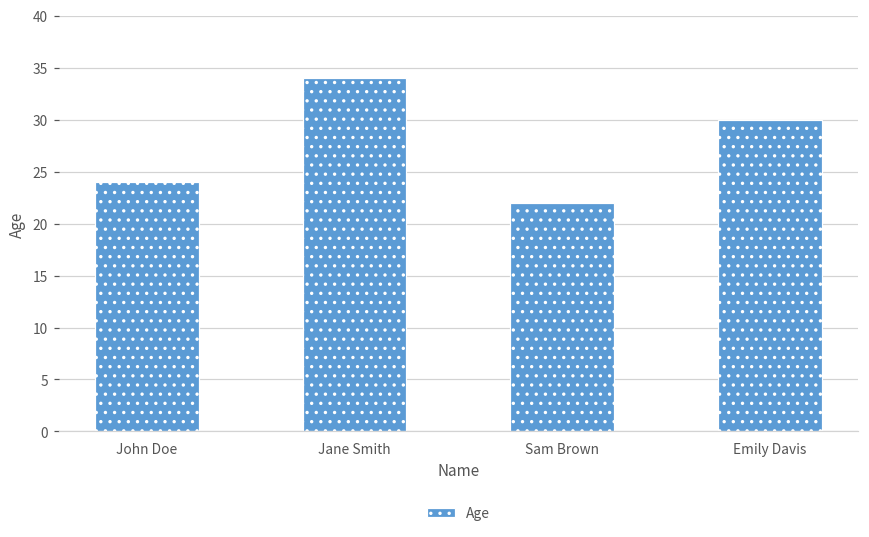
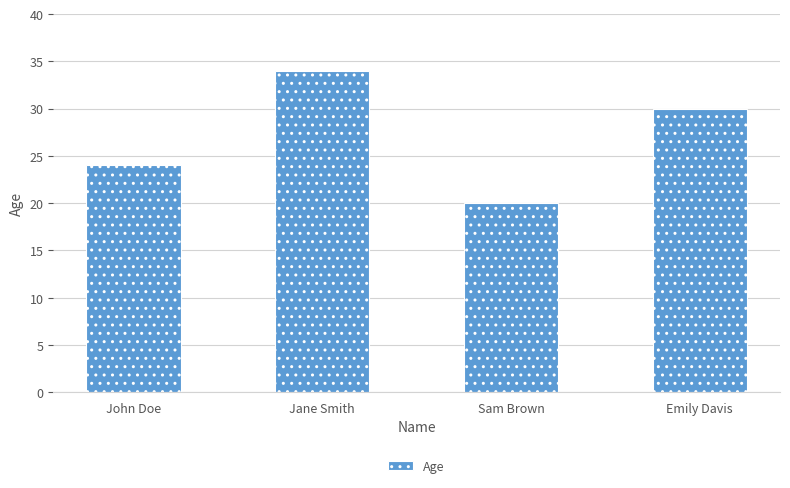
Sam Brown: 22 -> 20
